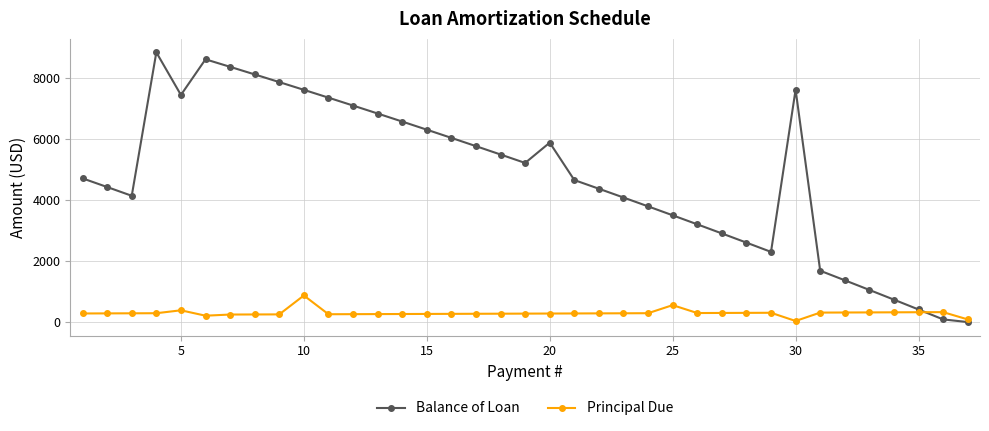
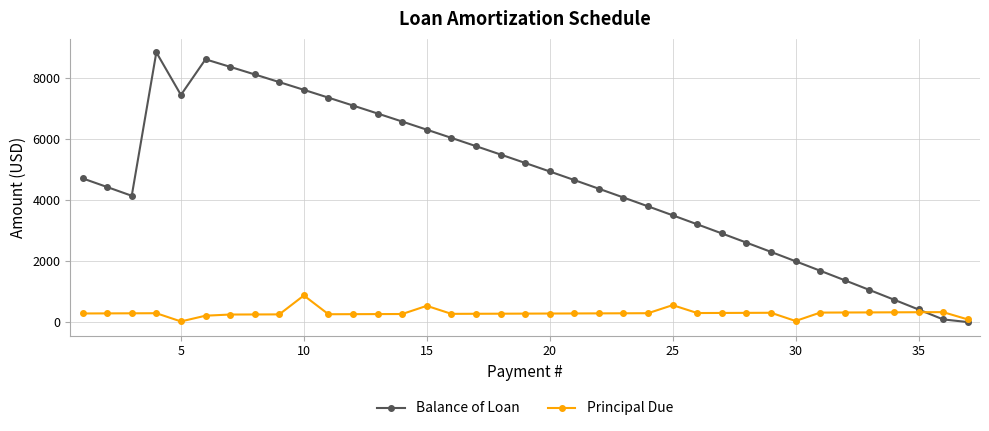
Principal Due, 5: 400 -> 0
Principal Due, 15: 300 -> 500
Balance of Loan, 20: 5900 -> 4900
Balance of Loan, 30: 7600 -> 2000
